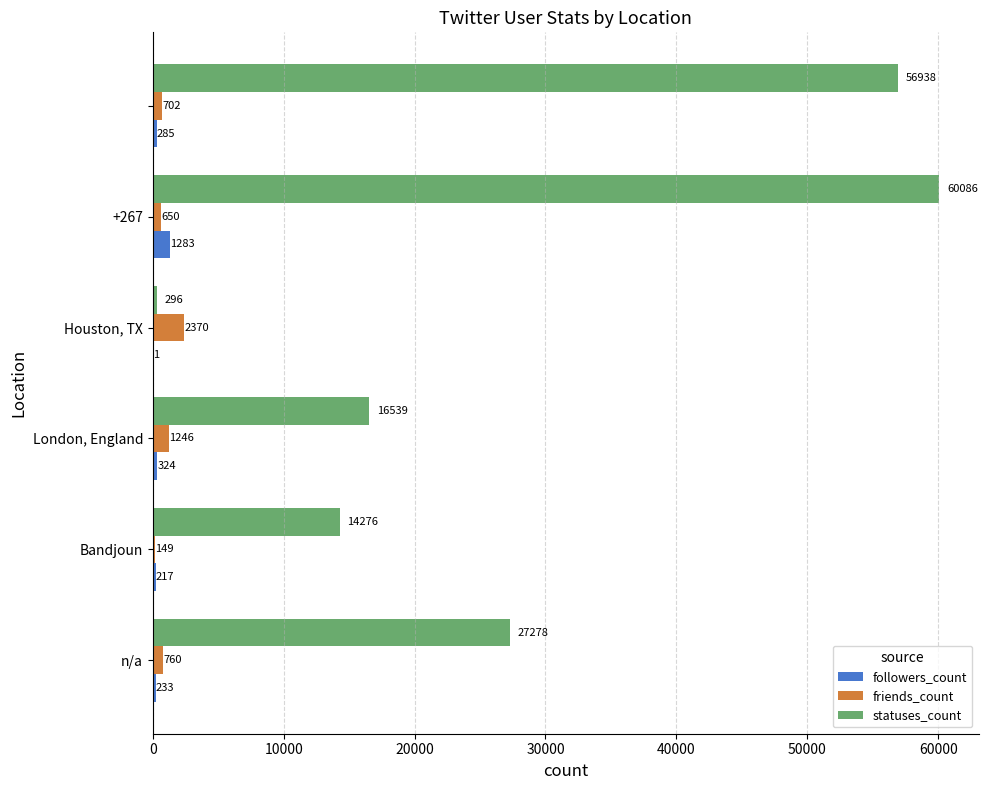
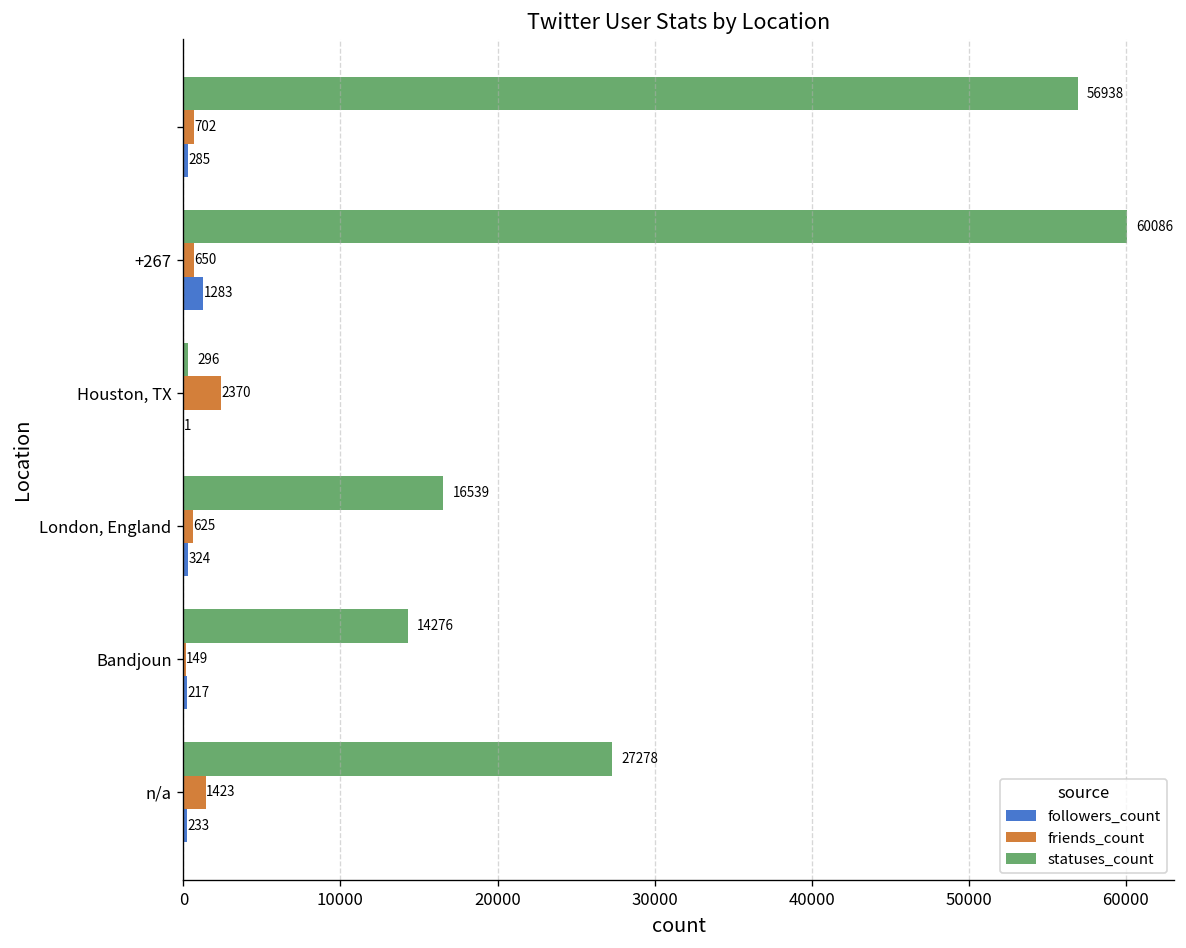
friends_count, London, England: 1246 -> 625
friends_count, n/a: 760 -> 1423
